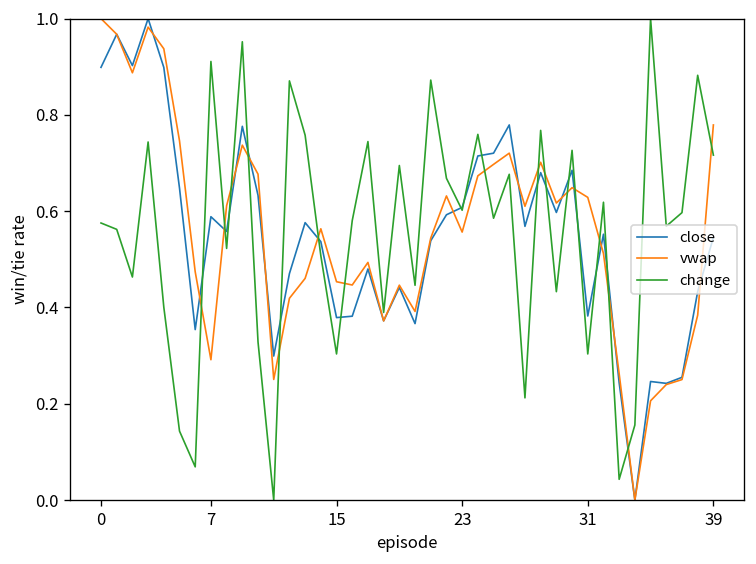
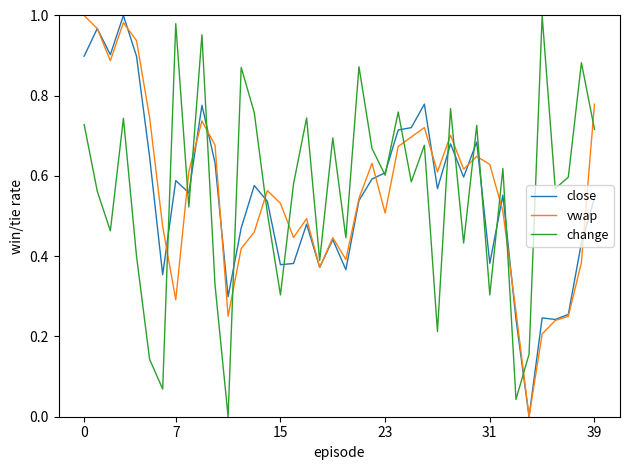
change, 0: 0.58 -> 0.73
change, 7: 0.91 -> 0.98
vwap, 15: 0.45 -> 0.53
vwap, 23: 0.56 -> 0.51
